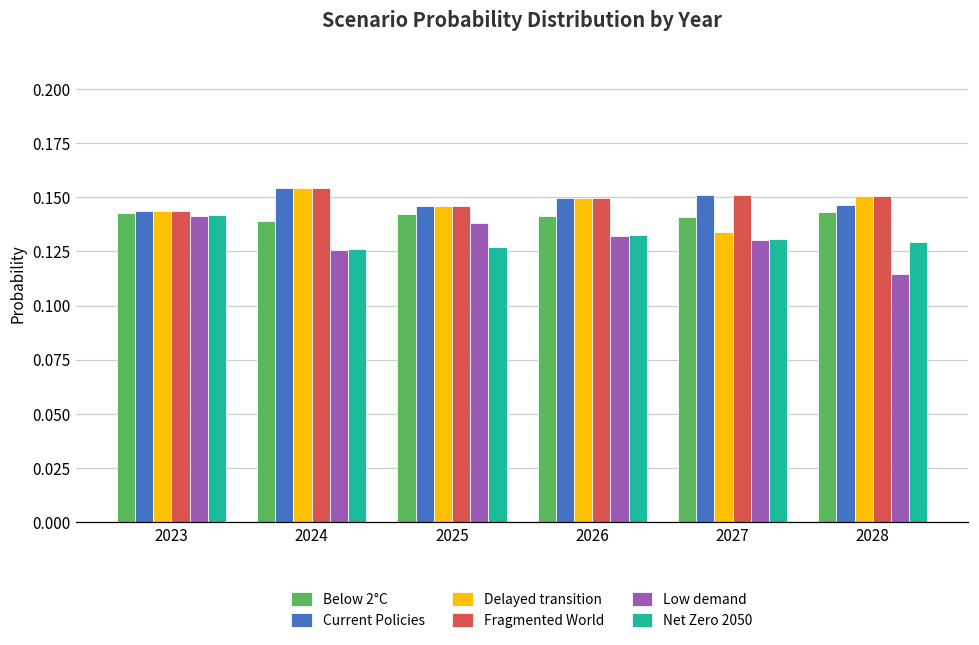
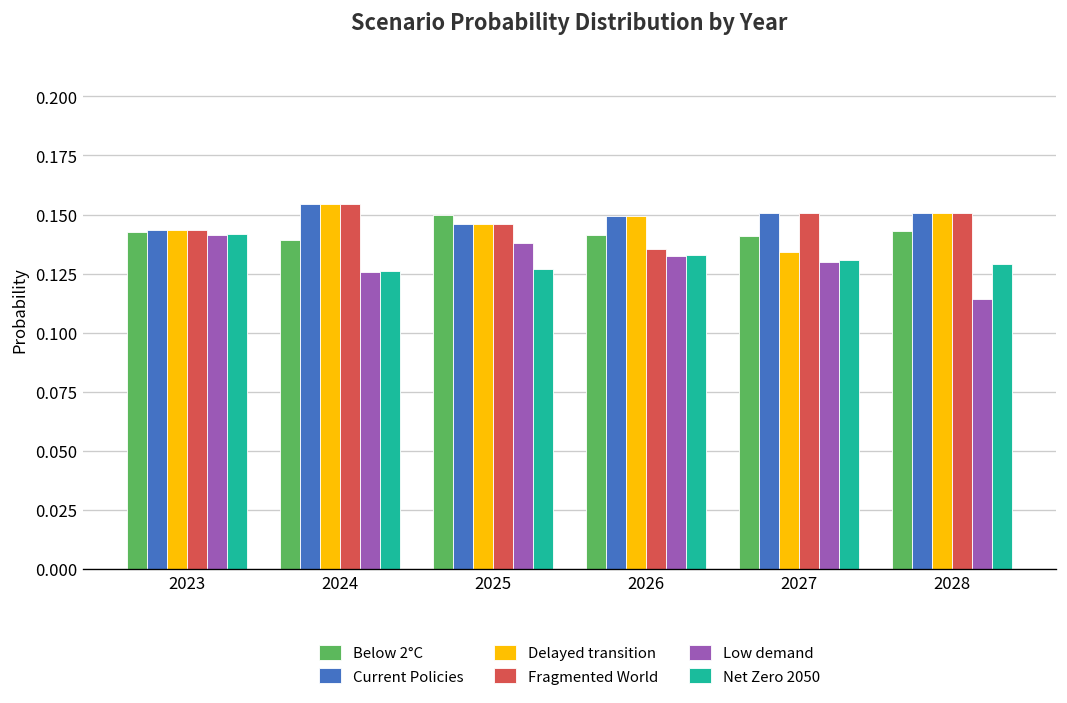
Below 2°C, 2025: 0.142 -> 0.150
Fragmented World, 2026: 0.150 -> 0.136
Current Policies, 2028: 0.146 -> 0.151
